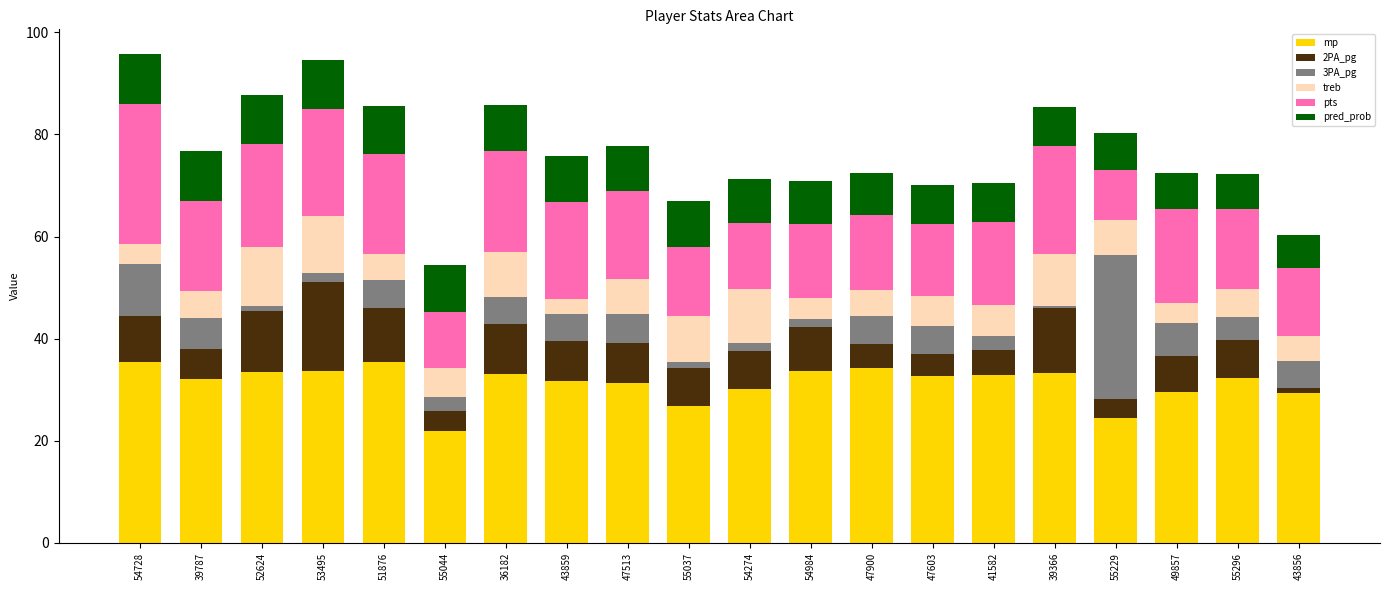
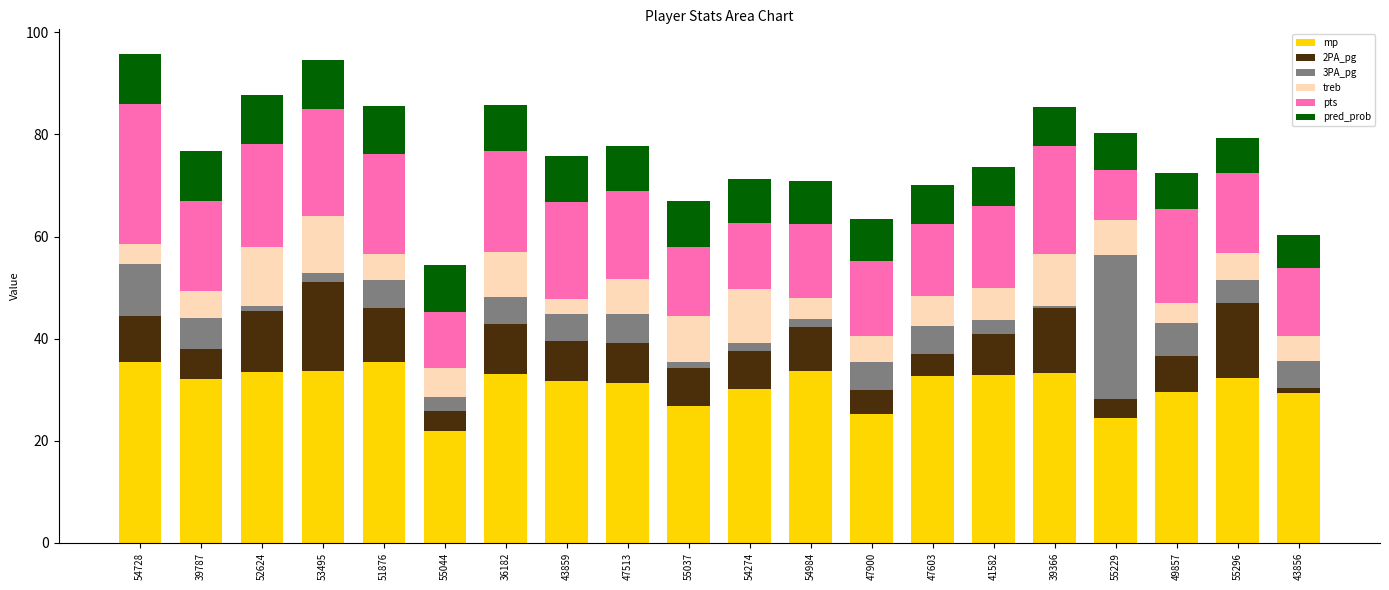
mp, 47900: 34 -> 25
2PA_pg, 41582: 5 -> 8
2PA_pg, 55296: 7 -> 15
